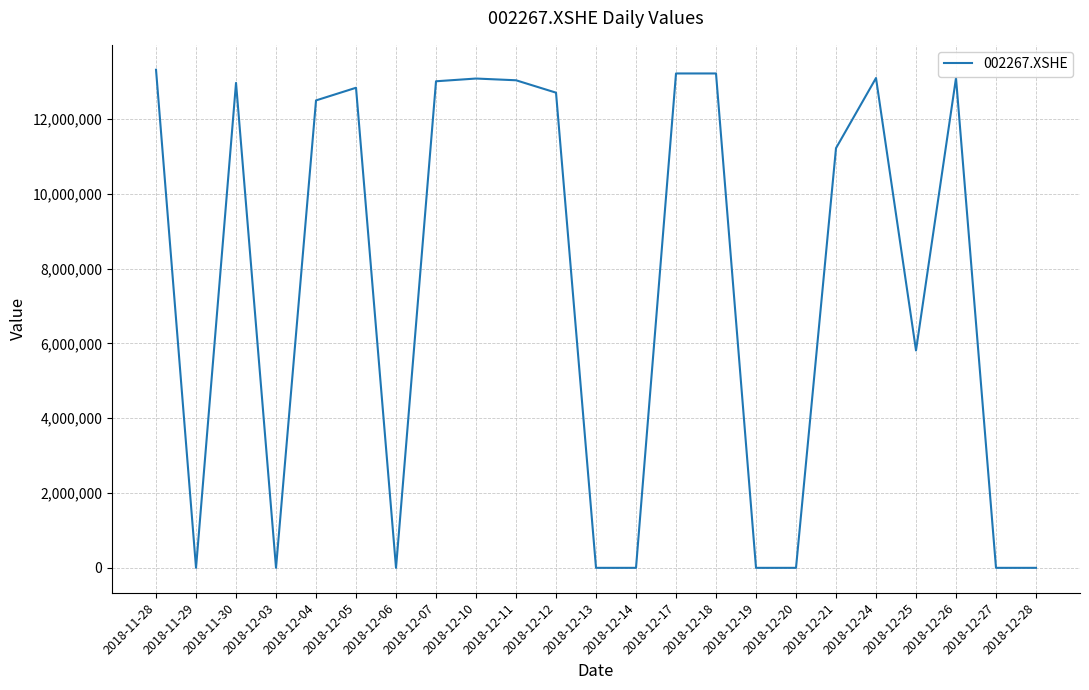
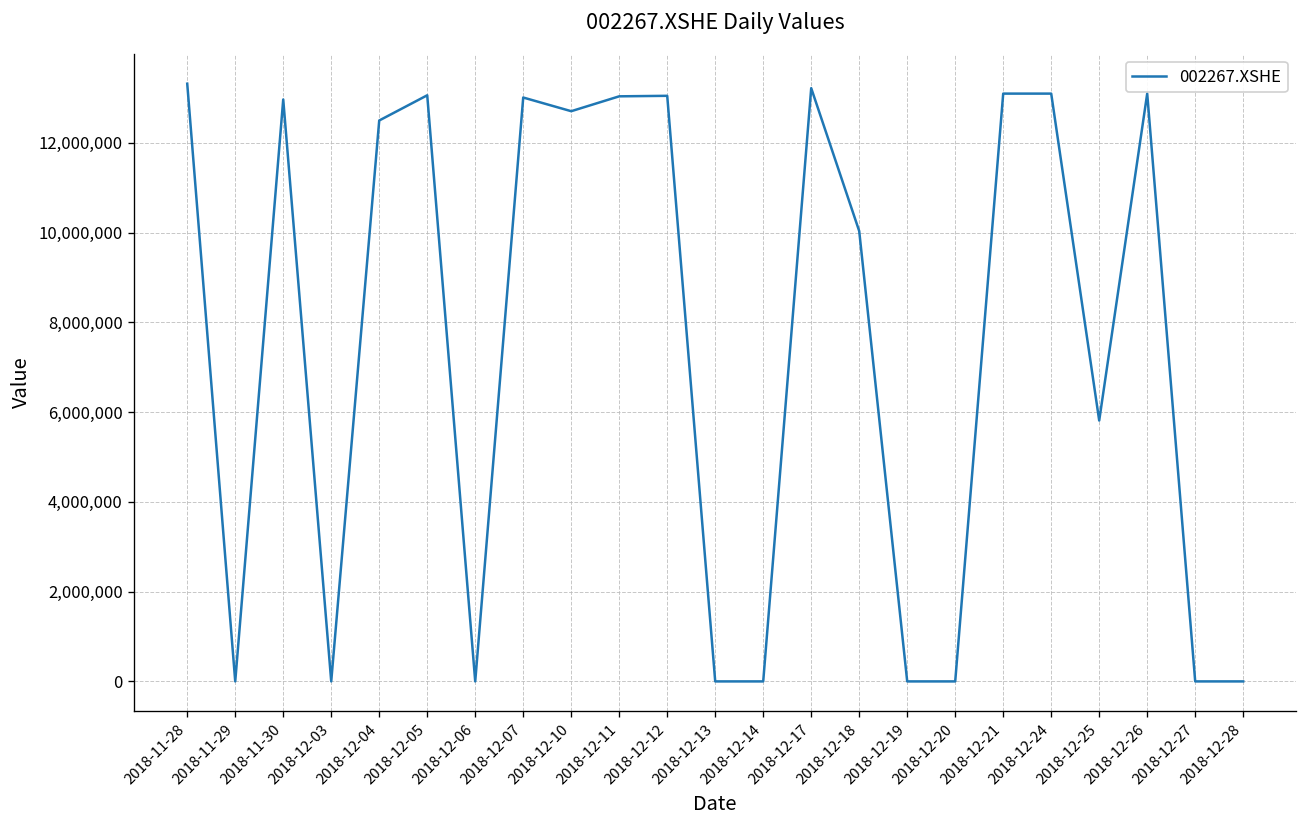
2018-12-05: 12,800,000 -> 13,100,000
2018-12-10: 13,100,000 -> 12,700,000
2018-12-12: 12,700,000 -> 13,000,000
2018-12-18: 13,200,000 -> 10,000,000
2018-12-21: 11,200,000 -> 13,100,000
